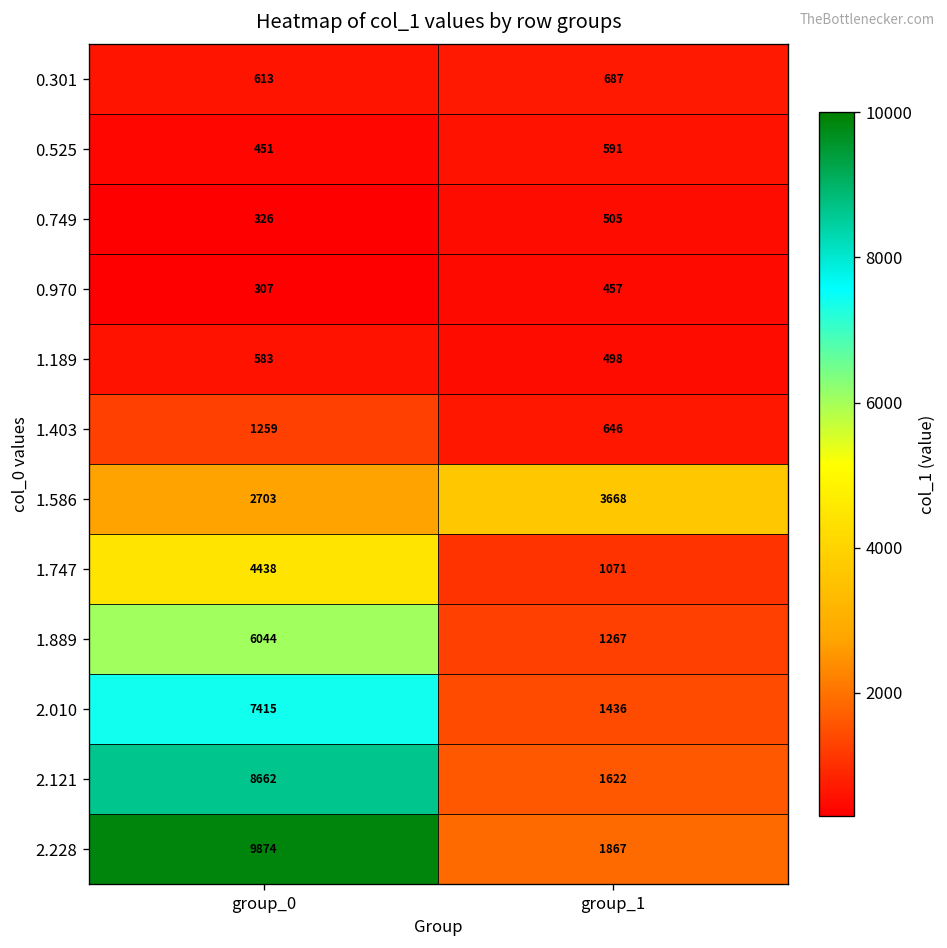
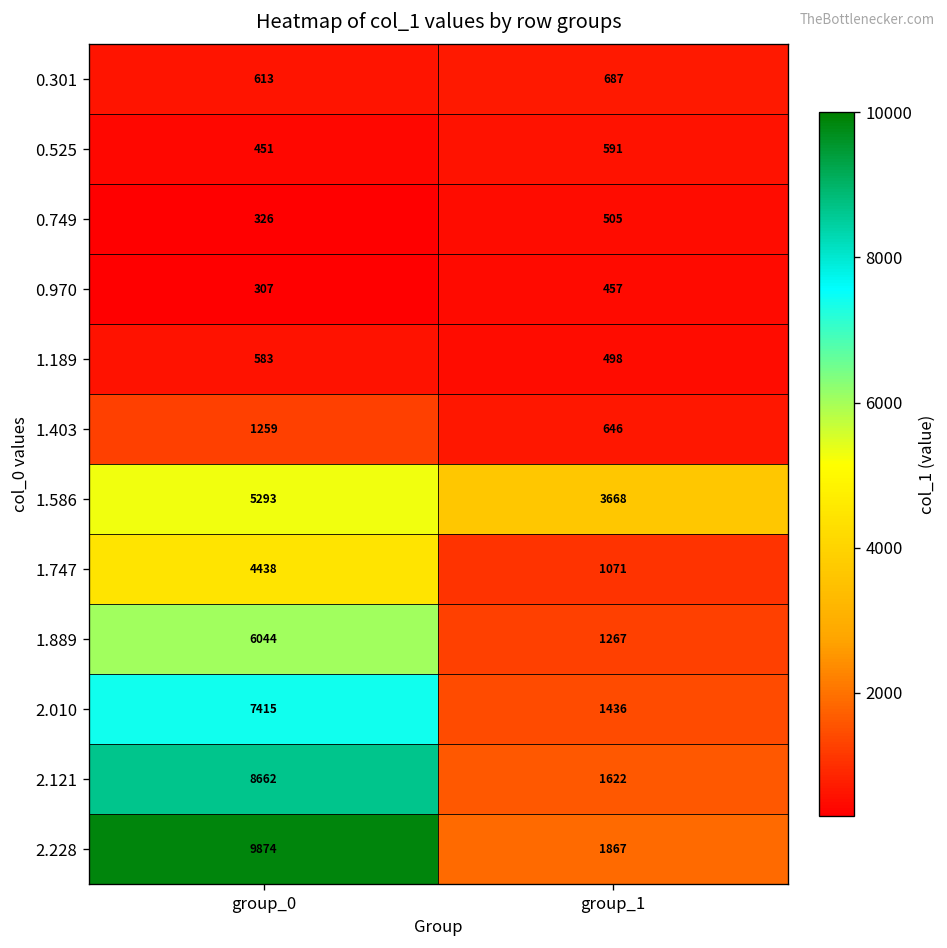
1.586, group_0: 2703 -> 5293
